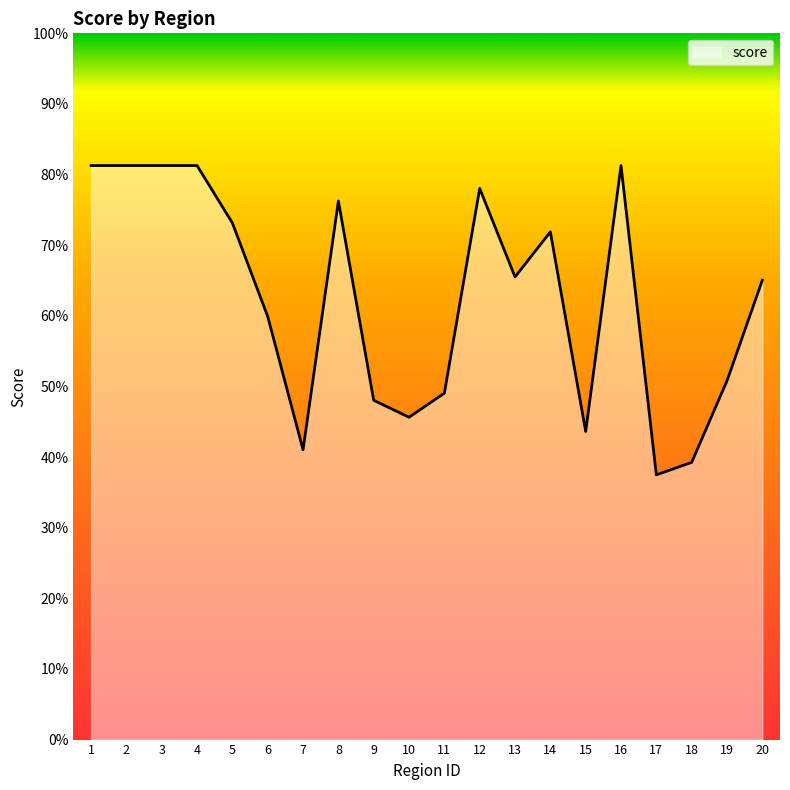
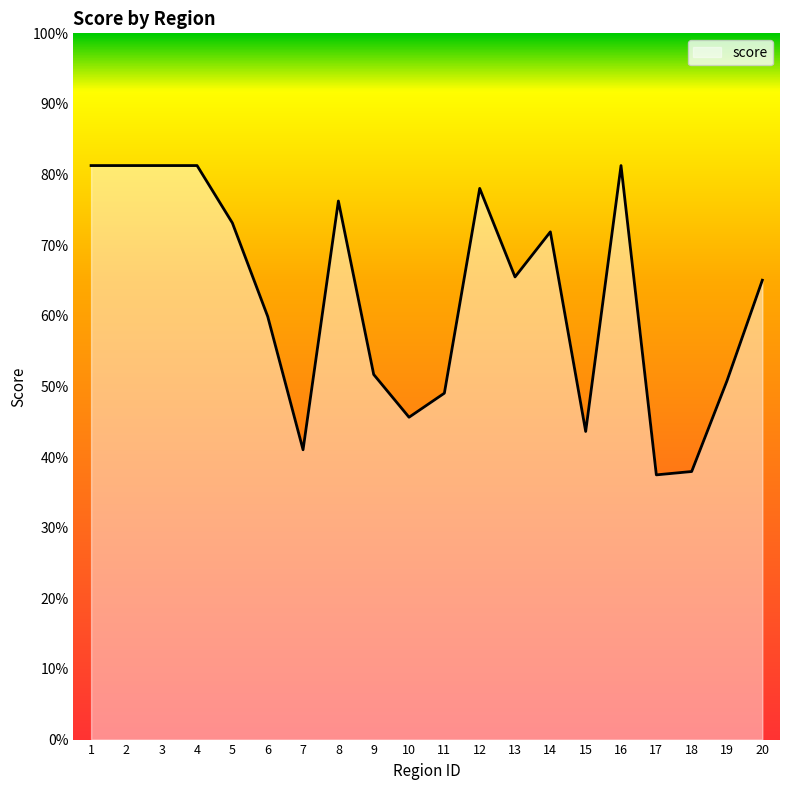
9: 48% -> 52%
18: 39% -> 38%
